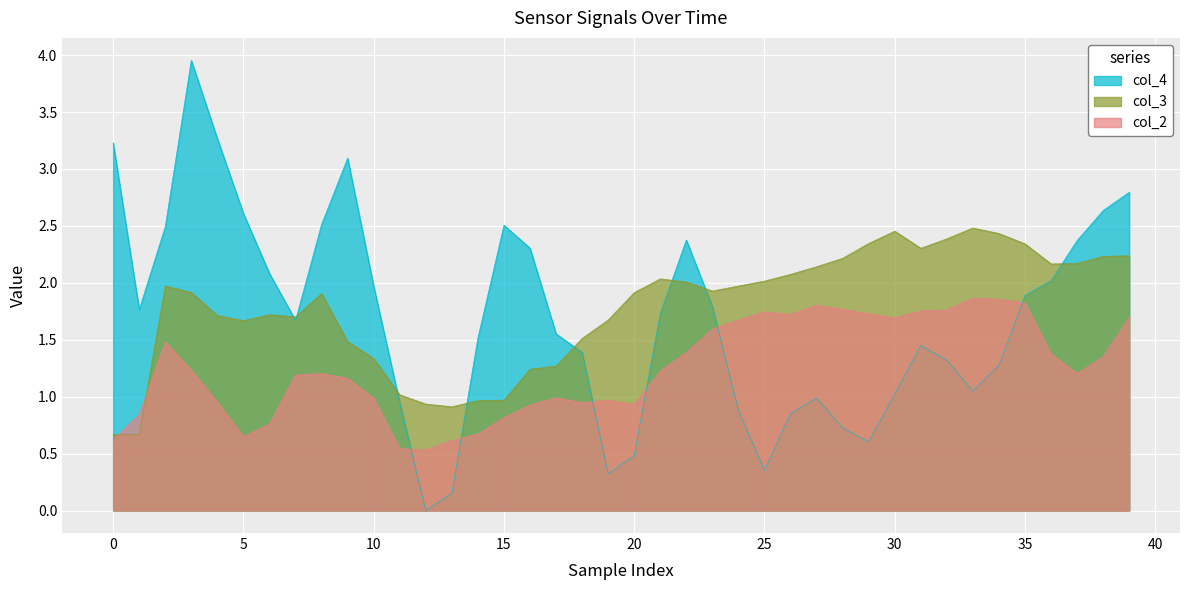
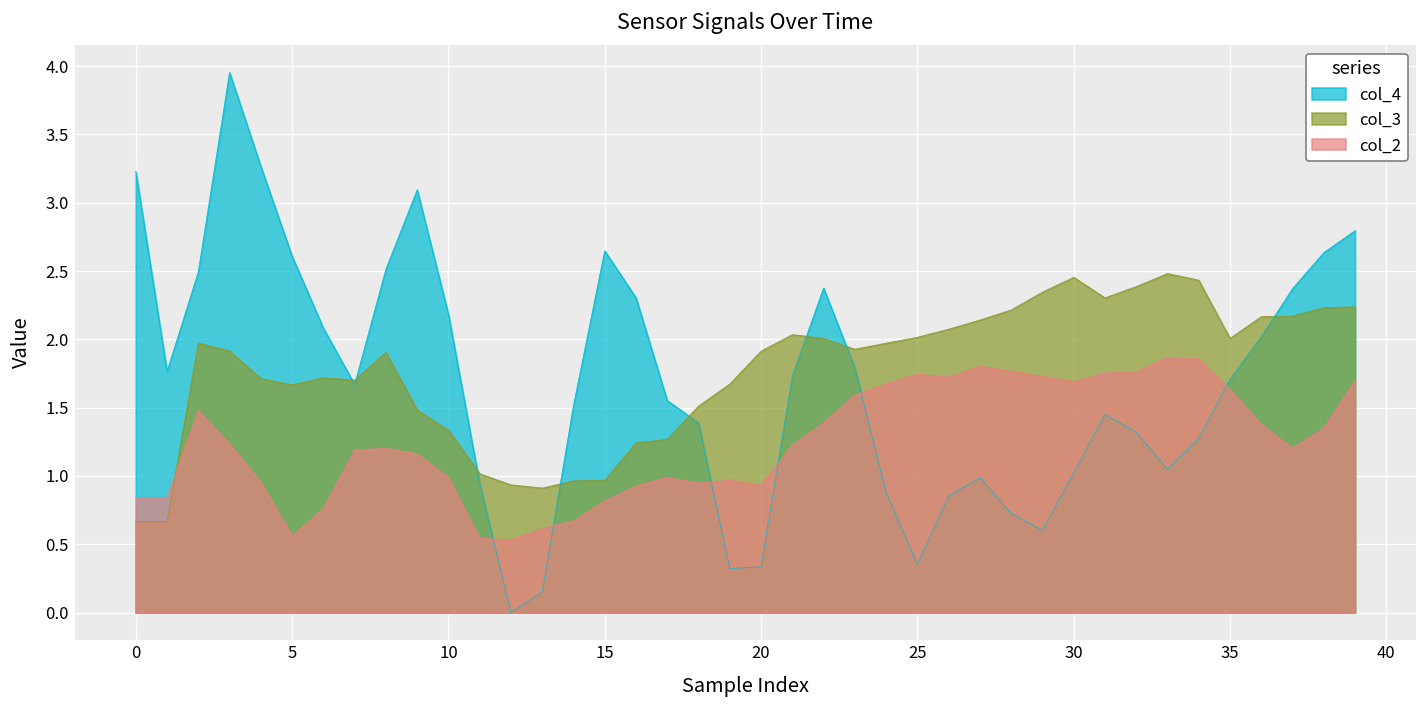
col_2, 0: 0.62 -> 0.84
col_2, 5: 0.65 -> 0.56
col_4, 10: 1.97 -> 2.18
col_4, 15: 2.51 -> 2.65
col_4, 20: 0.48 -> 0.34
col_4, 35: 1.89 -> 1.71
col_3, 35: 2.34 -> 2.01
col_2, 35: 1.82 -> 1.63
